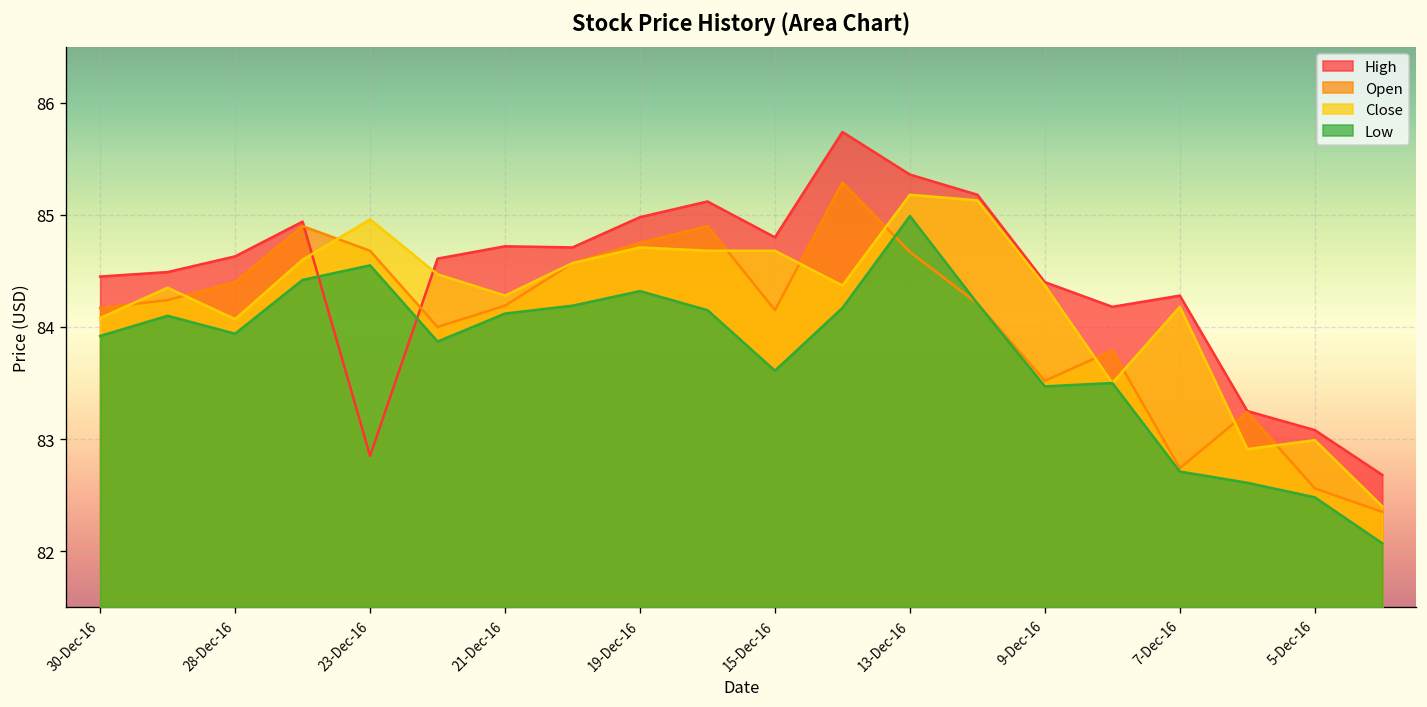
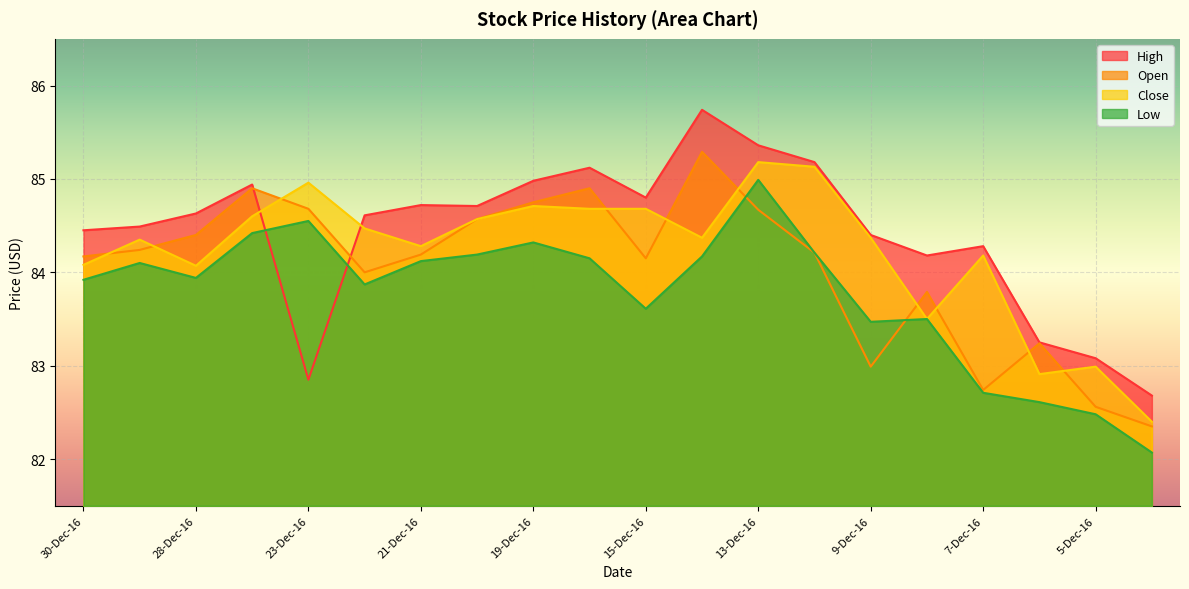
Open, 9-Dec-16: 83.5 -> 83.0
